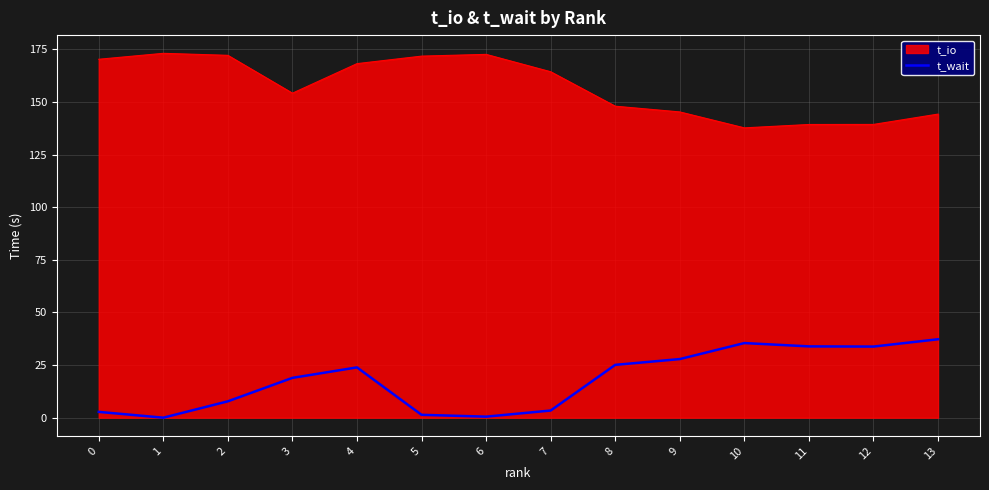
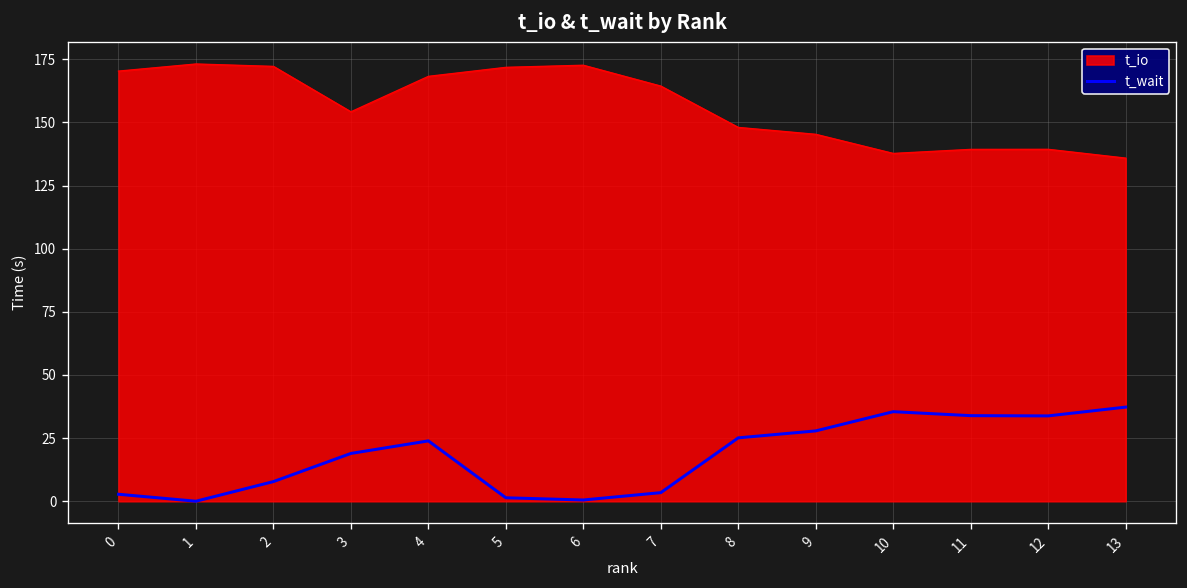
t_io, 13: 144 -> 136
